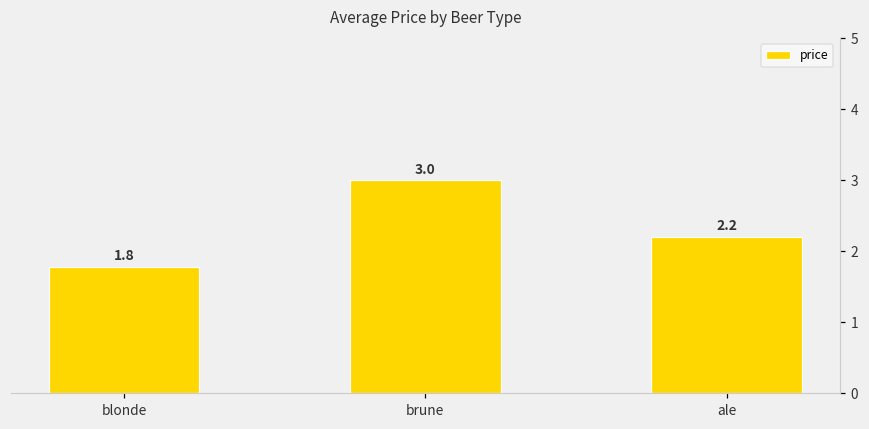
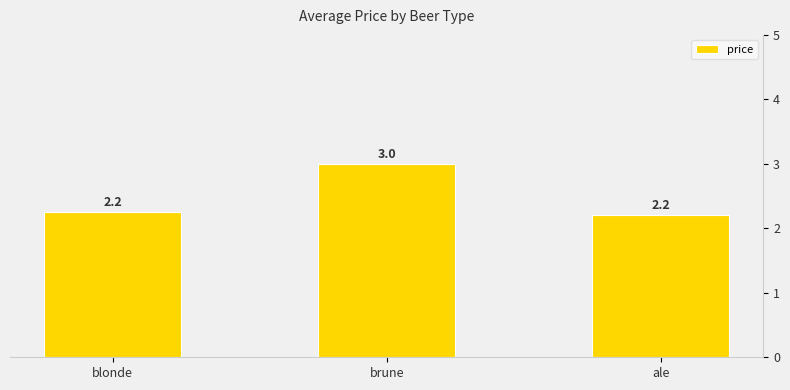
blonde: 1.8 -> 2.2
